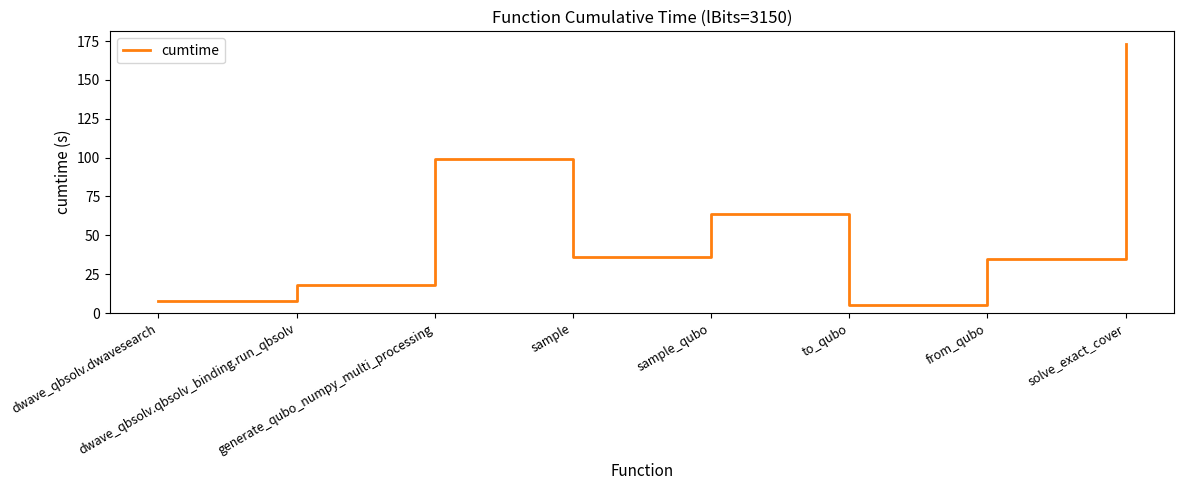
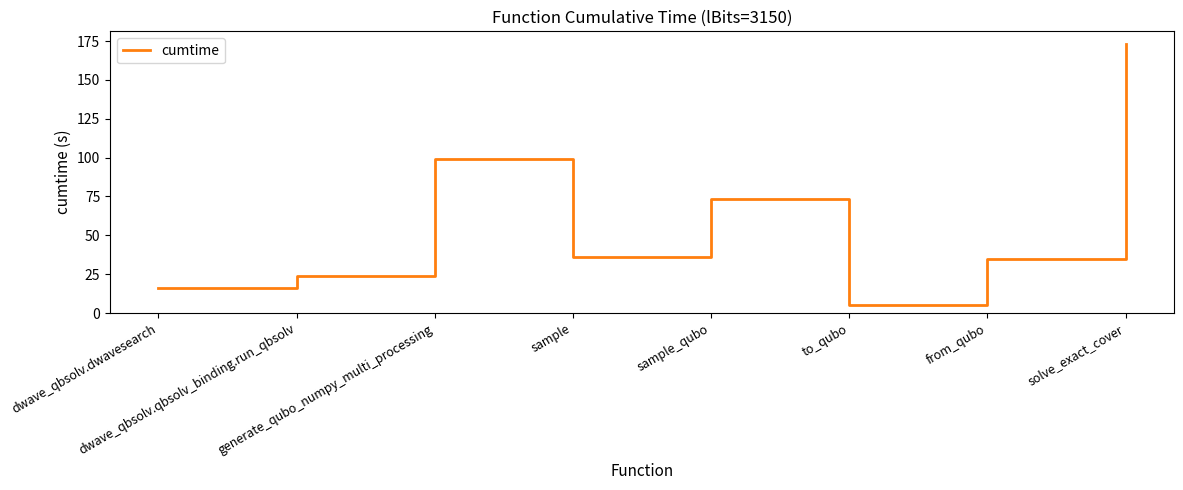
dwave_qbsolv.dwavesearch: 8 -> 16
dwave_qbsolv.qbsolv_binding.run_qbsolv: 18 -> 24
sample_qubo: 64 -> 74
